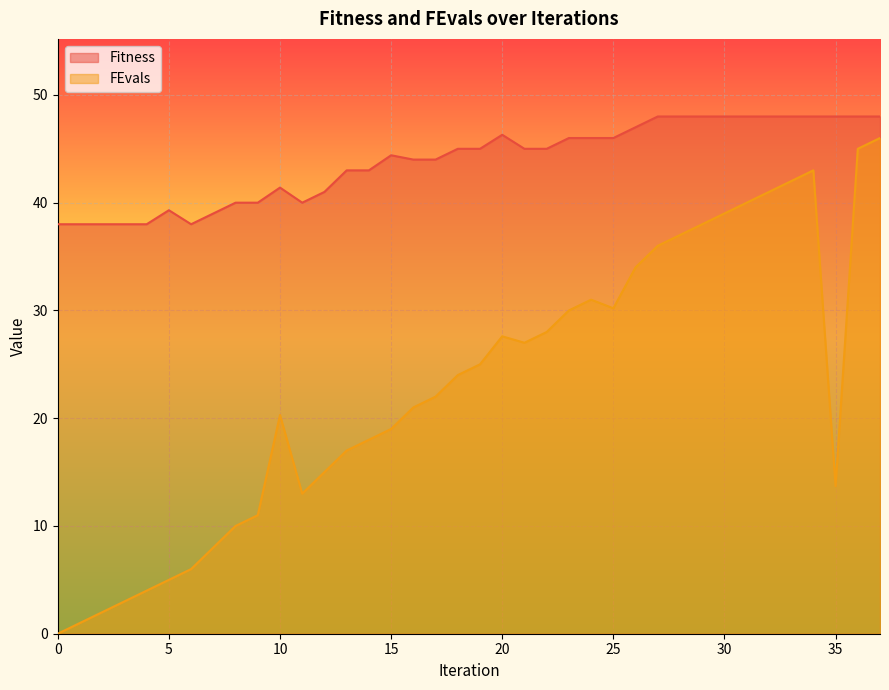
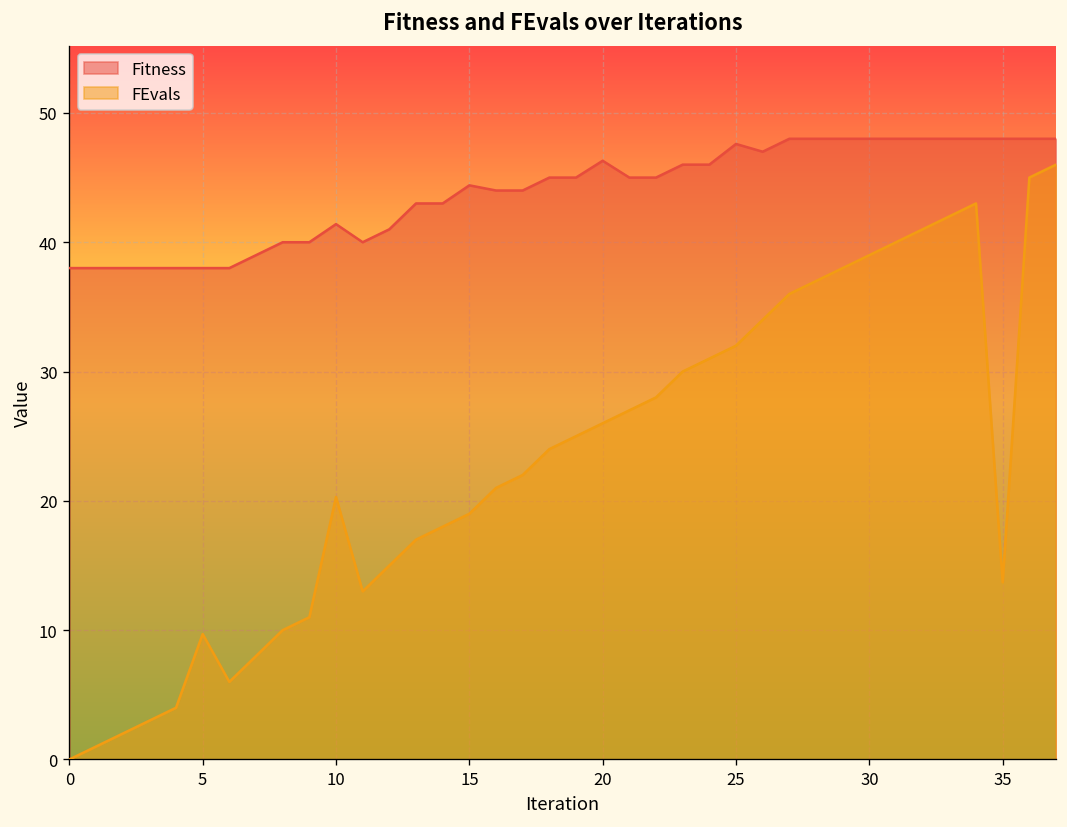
Fitness, 5: 39.3 -> 38.0
FEvals, 5: 5.0 -> 9.7
FEvals, 20: 27.6 -> 26.0
Fitness, 25: 46.0 -> 47.6
FEvals, 25: 30.2 -> 32.0
